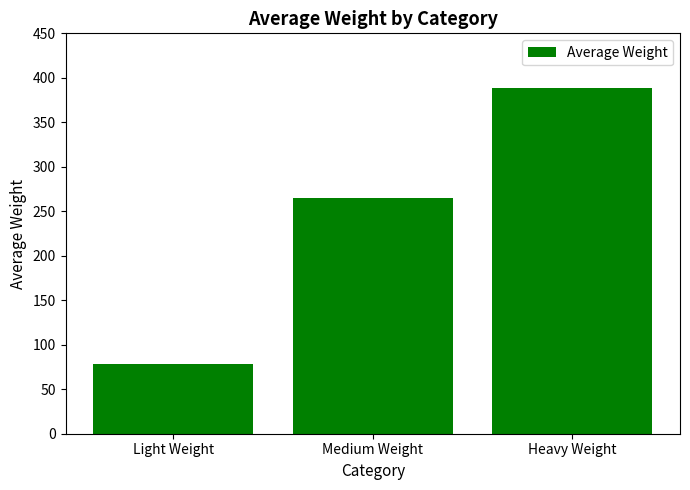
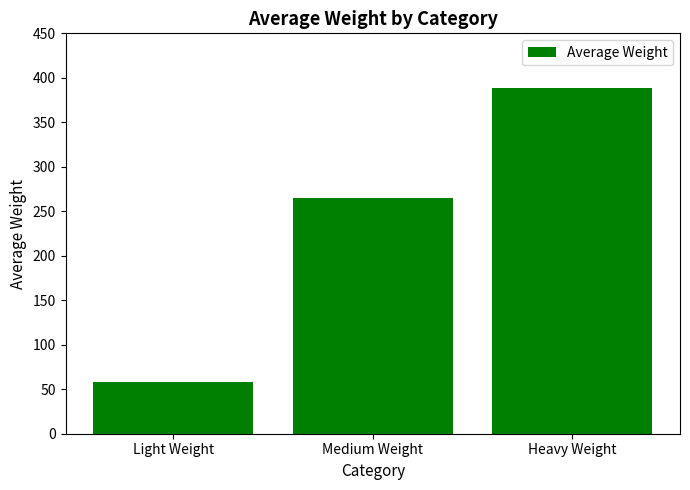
Light Weight: 80 -> 60
